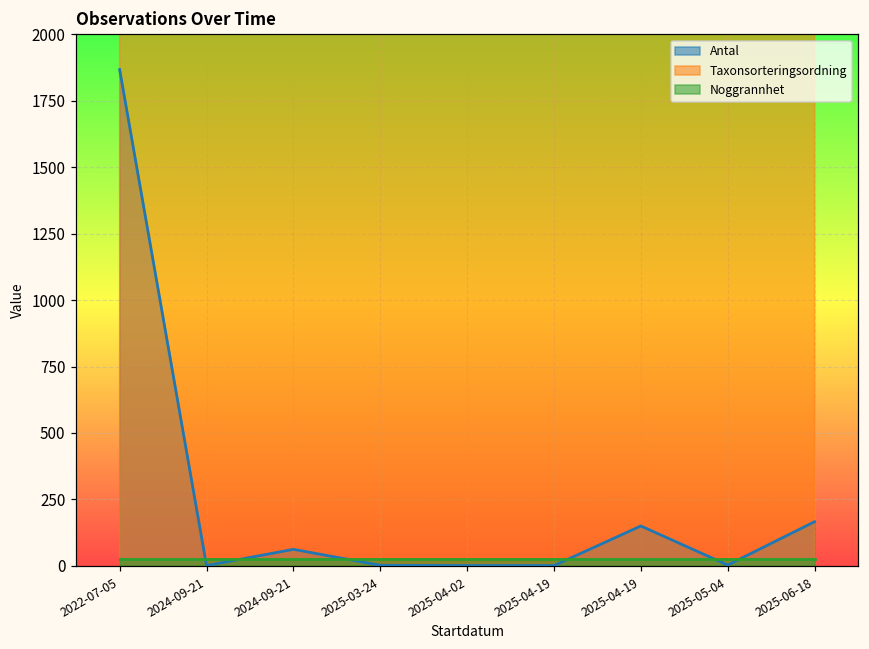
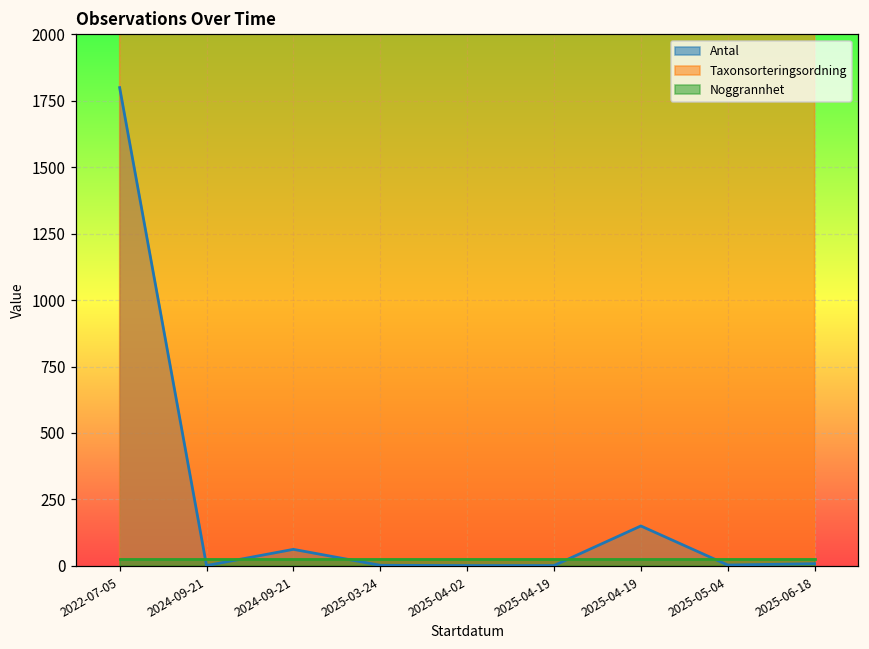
Antal, 2022-07-05: 1870 -> 1800
Antal, 2025-06-18: 170 -> 10
